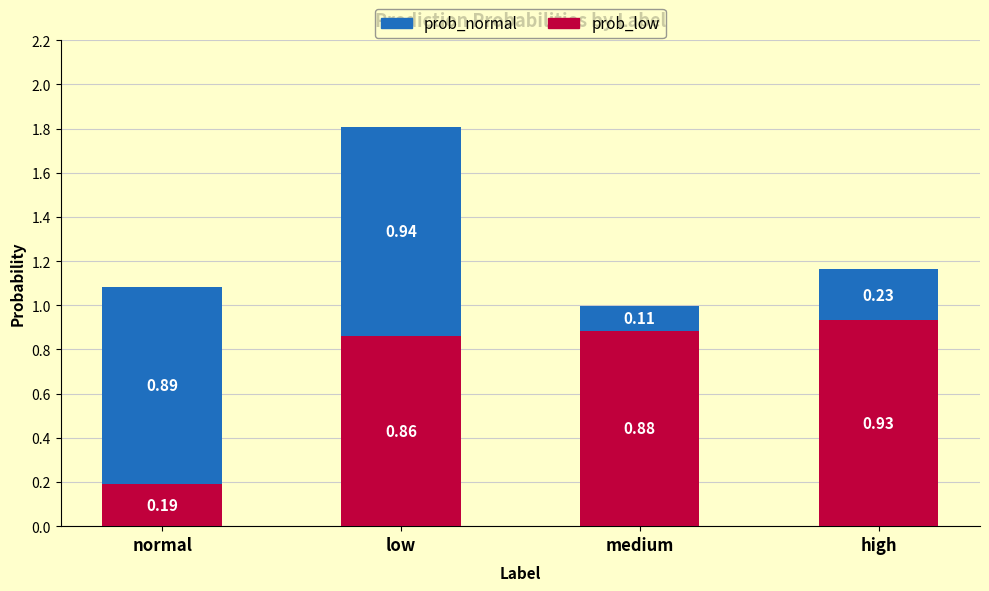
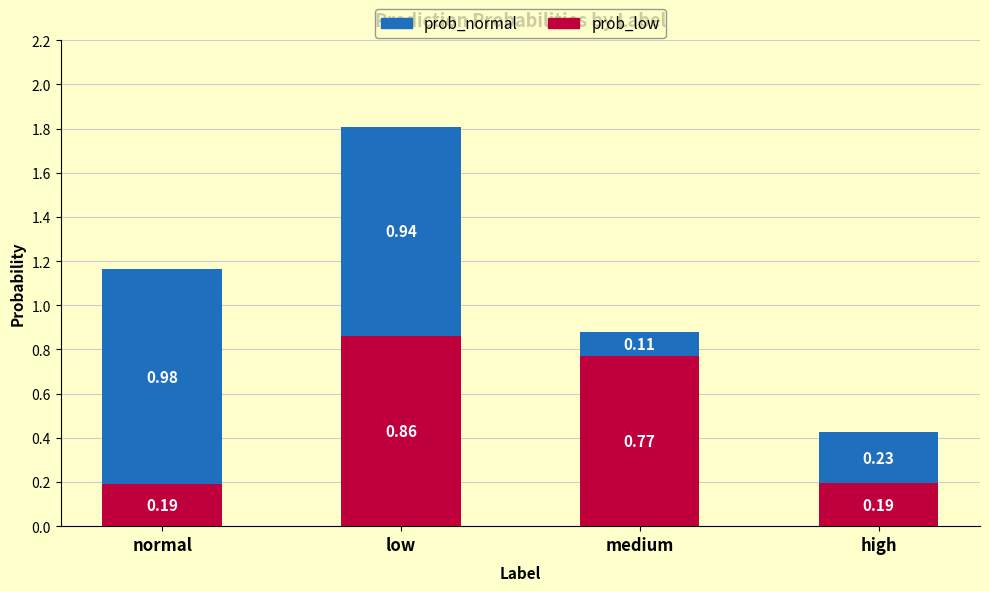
prob_normal, normal: 0.89 -> 0.98
prob_low, medium: 0.88 -> 0.77
prob_low, high: 0.93 -> 0.19
